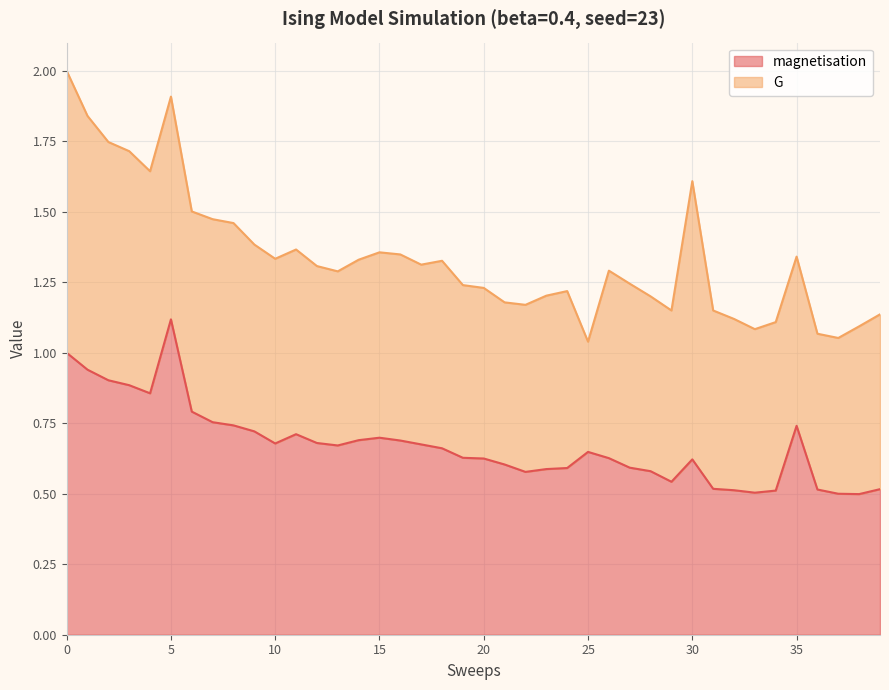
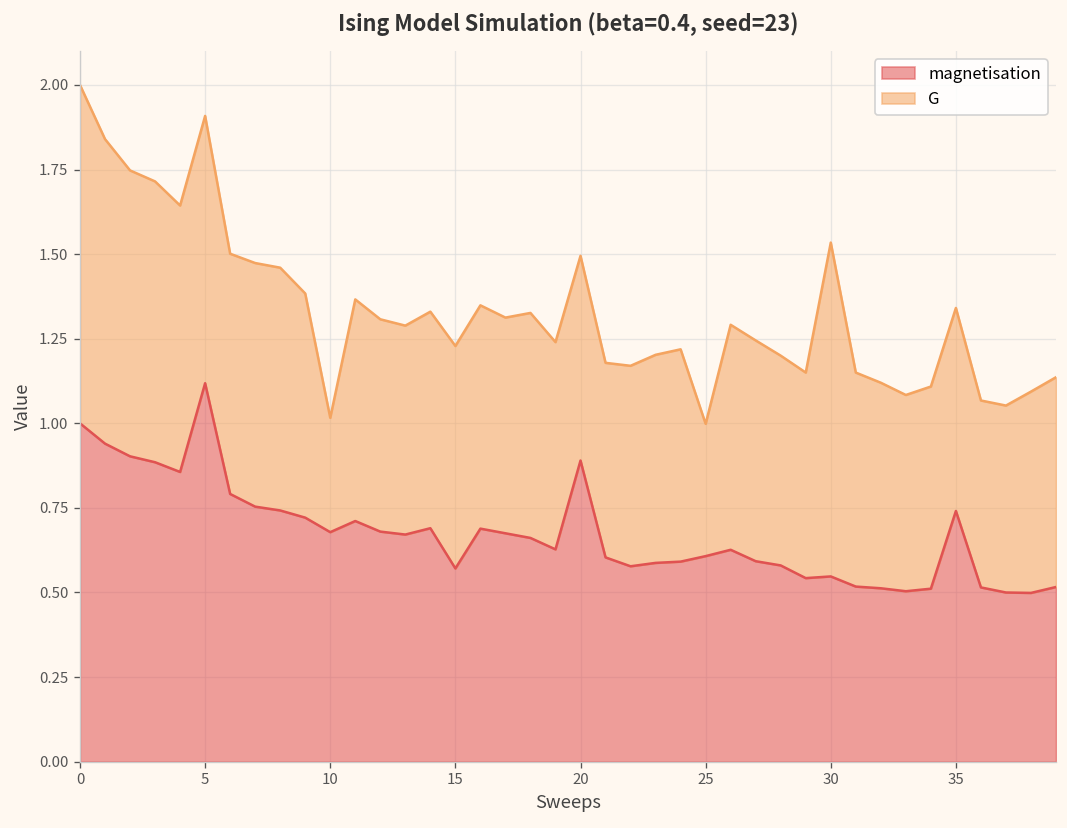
G, 10: 0.66 -> 0.34
magnetisation, 15: 0.70 -> 0.57
magnetisation, 20: 0.63 -> 0.89
magnetisation, 25: 0.65 -> 0.61
magnetisation, 30: 0.62 -> 0.55
